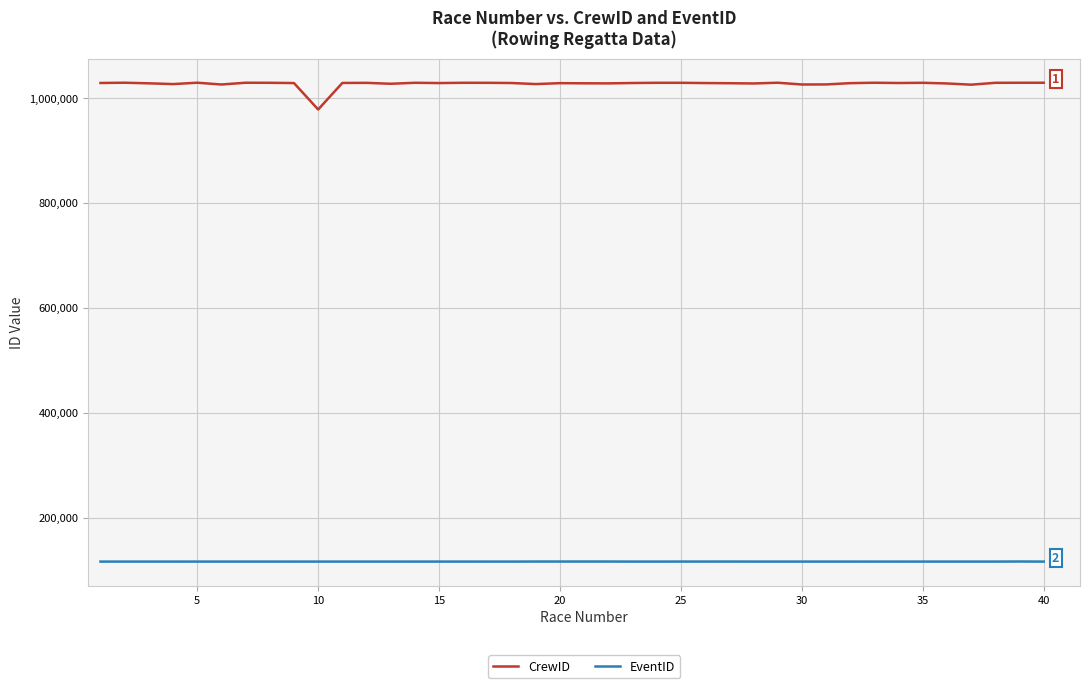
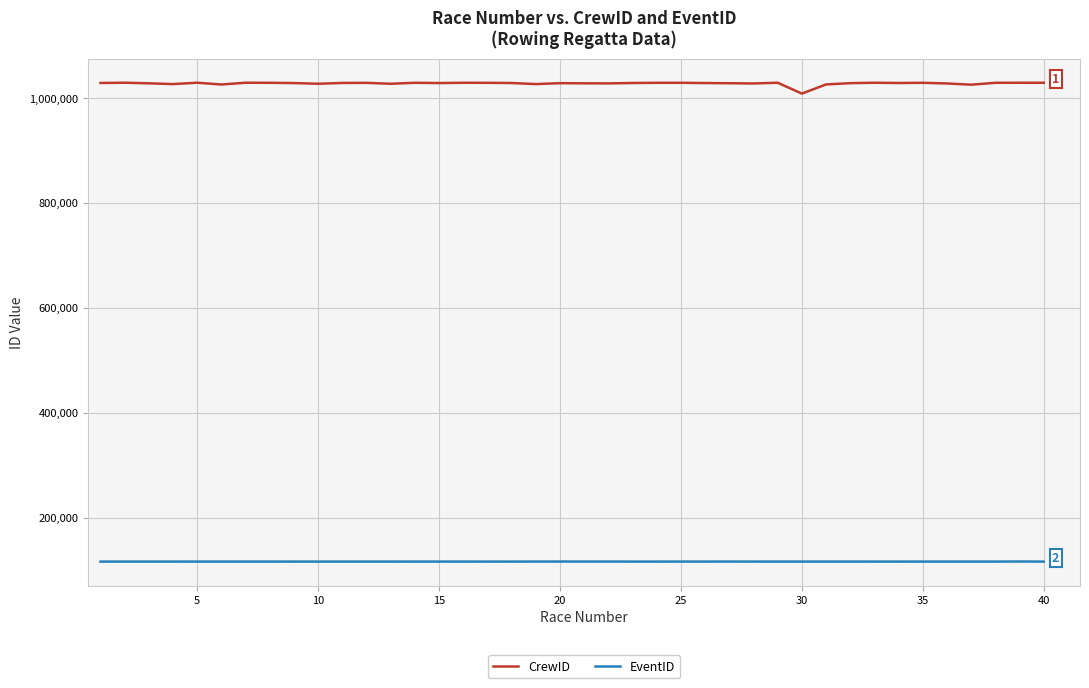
CrewID, 10: 980,000 -> 1,030,000
CrewID, 30: 1,030,000 -> 1,010,000
